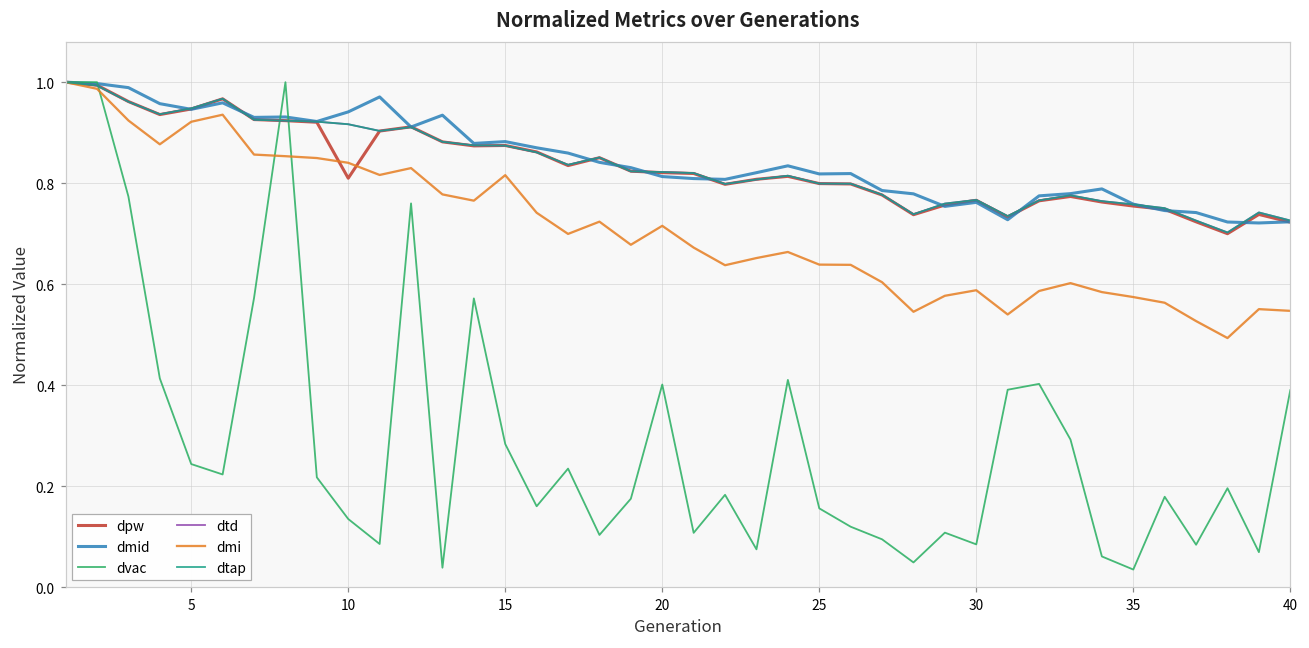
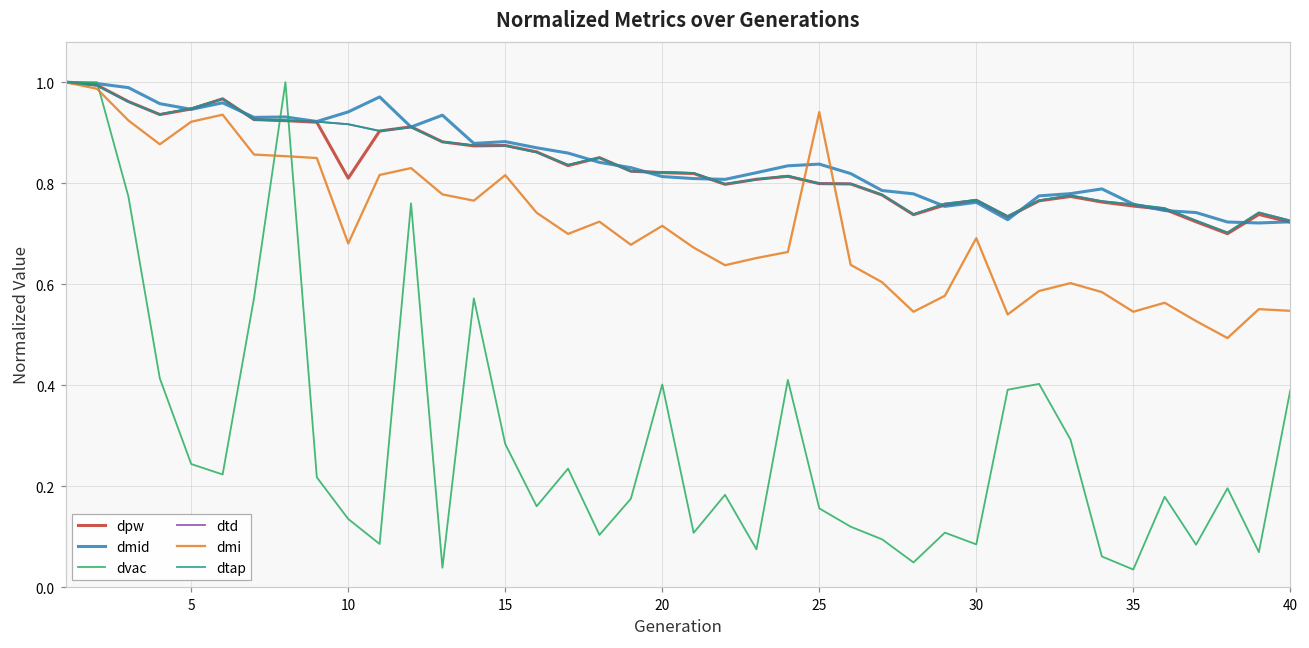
dmi, 10: 0.84 -> 0.68
dmid, 25: 0.82 -> 0.84
dmi, 25: 0.64 -> 0.94
dmi, 30: 0.59 -> 0.69
dmi, 35: 0.57 -> 0.55
